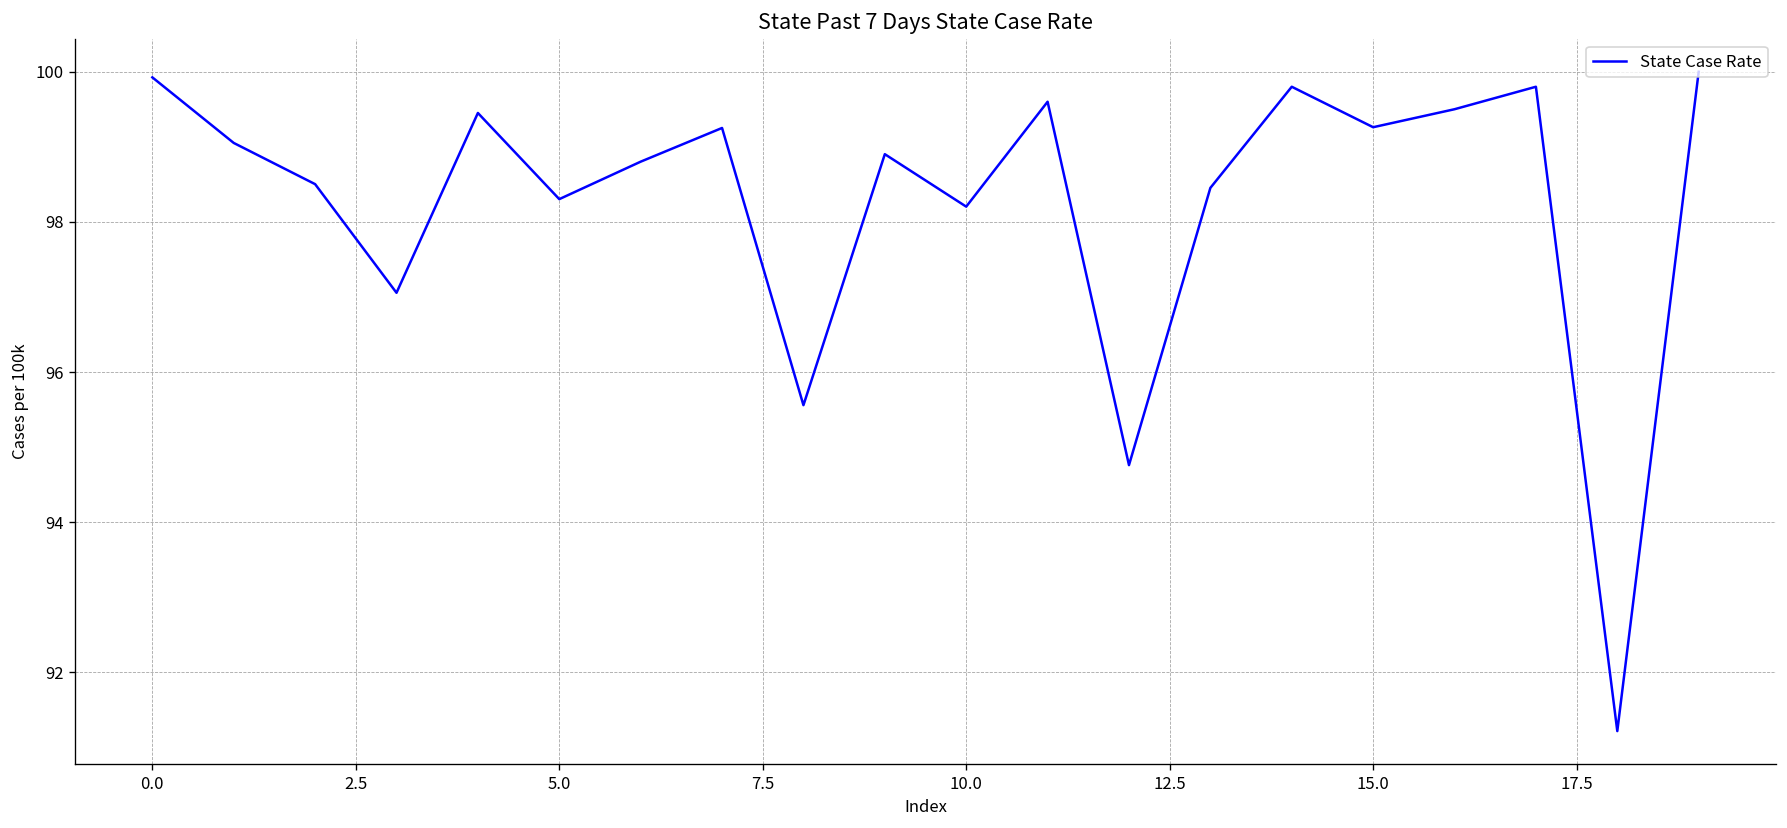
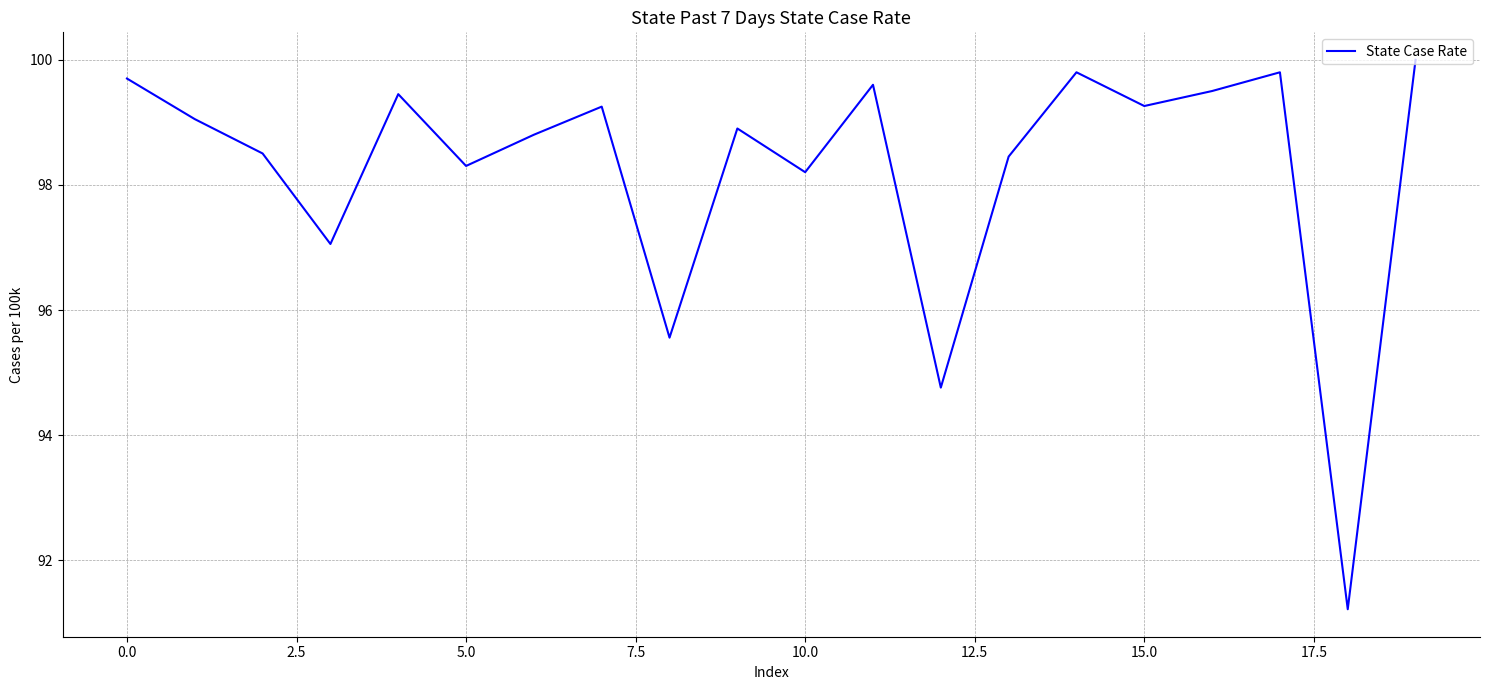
0.0: 99.9 -> 99.7
